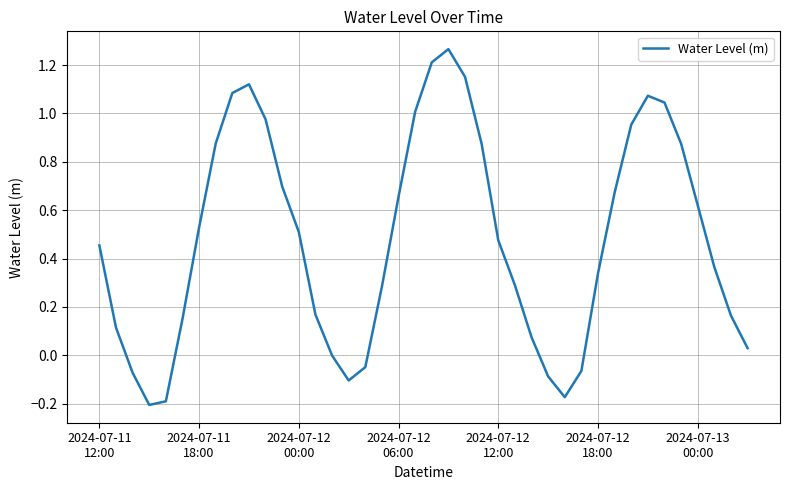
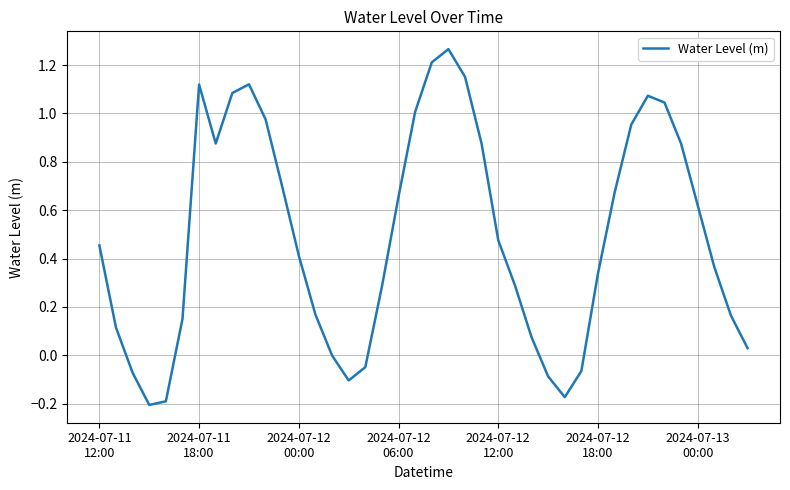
2024-07-11 18:00: 0.53 -> 1.12
2024-07-12 00:00: 0.51 -> 0.41
